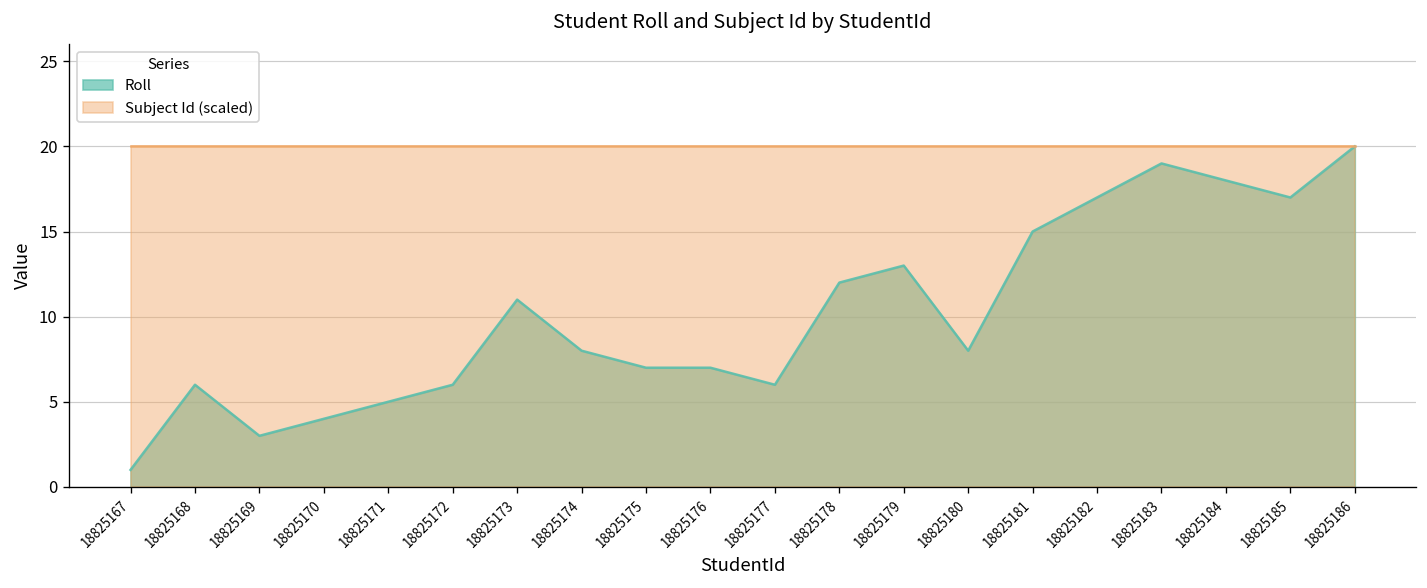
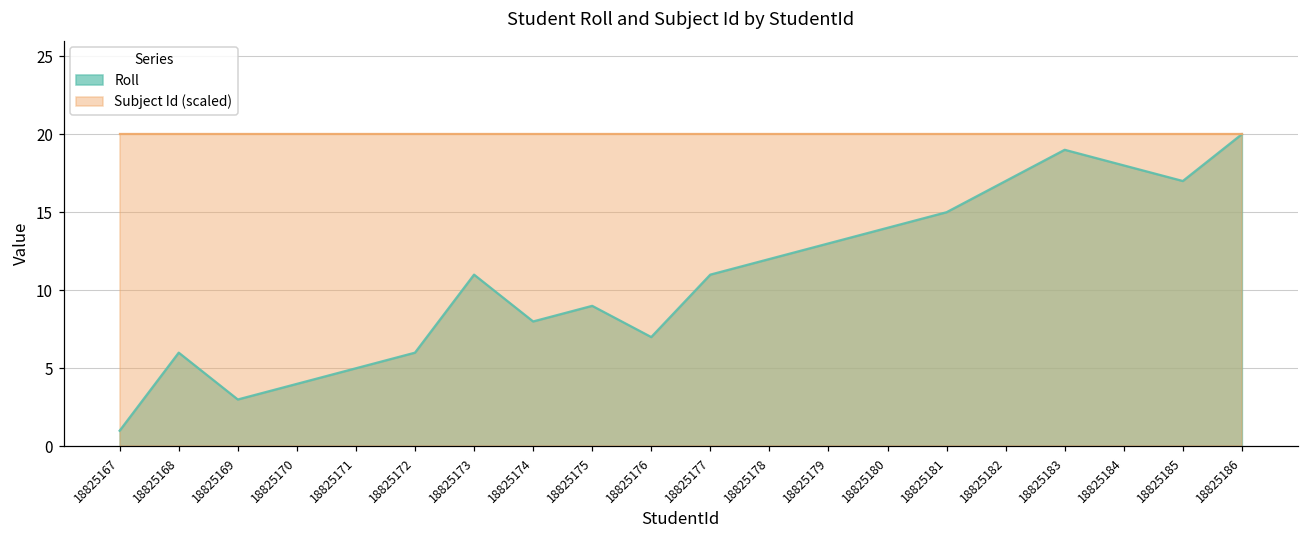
Roll, 18825175: 7 -> 9
Roll, 18825177: 6 -> 11
Roll, 18825180: 8 -> 14
